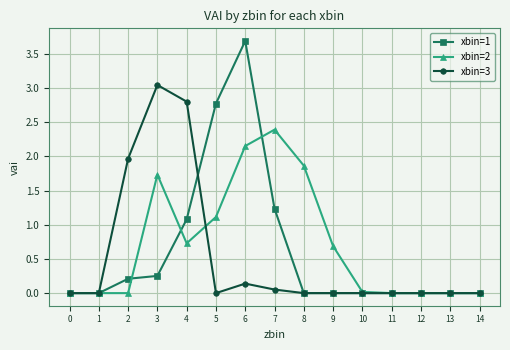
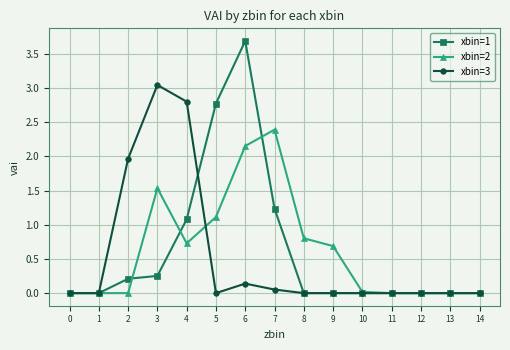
xbin=2, 3: 1.7 -> 1.5
xbin=2, 8: 1.9 -> 0.8
